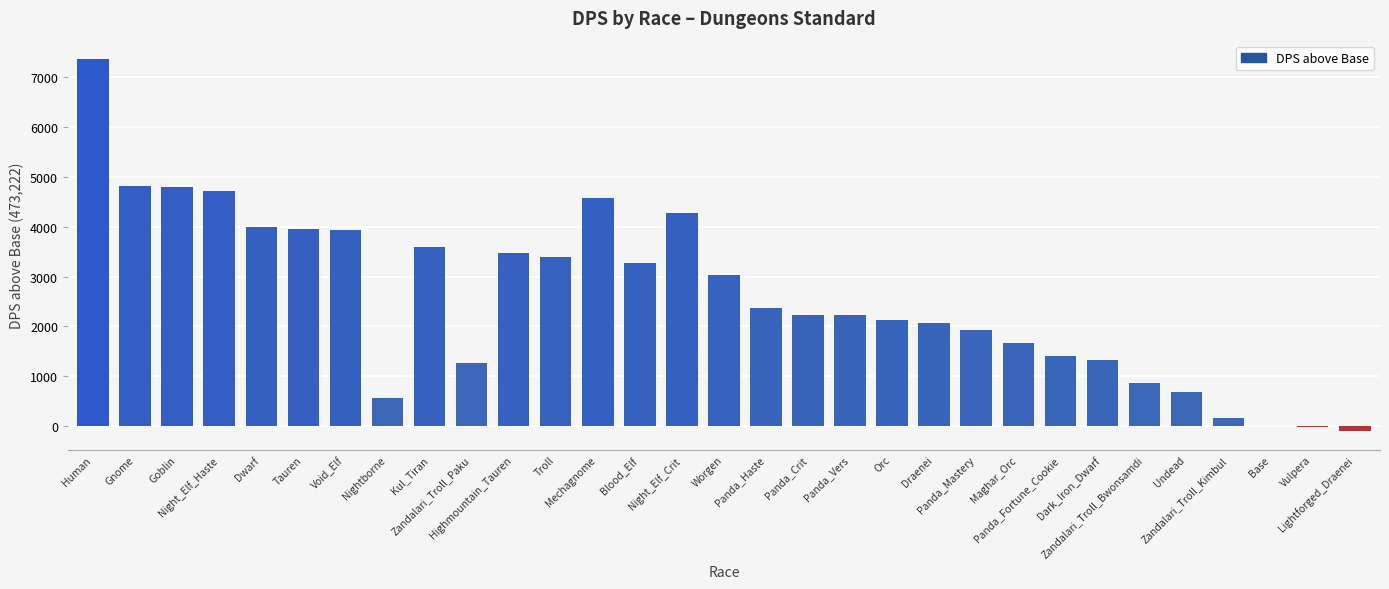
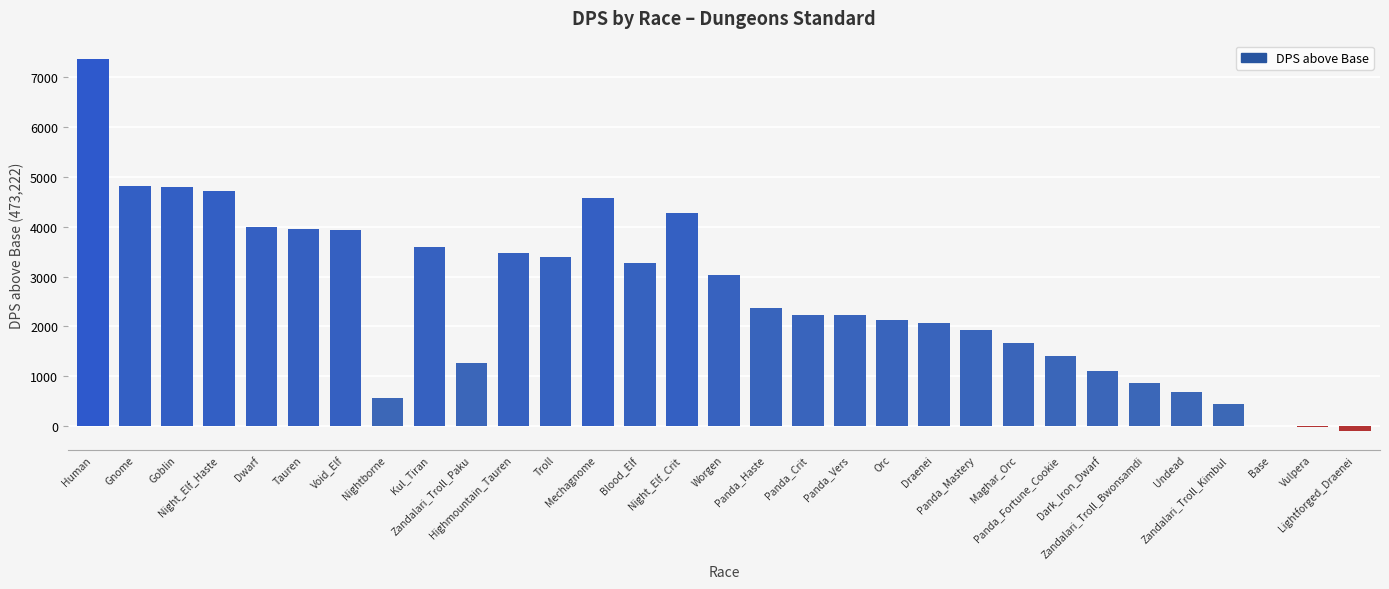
Dark_Iron_Dwarf: 1300 -> 1100
Zandalari_Troll_Kimbul: 200 -> 400
